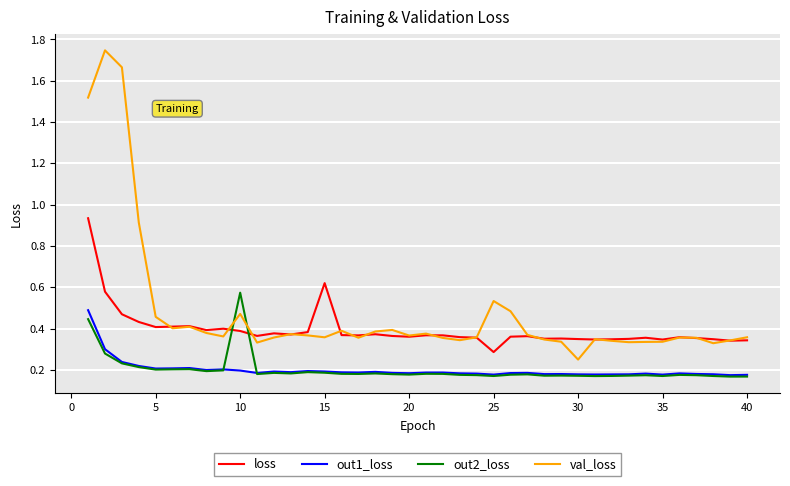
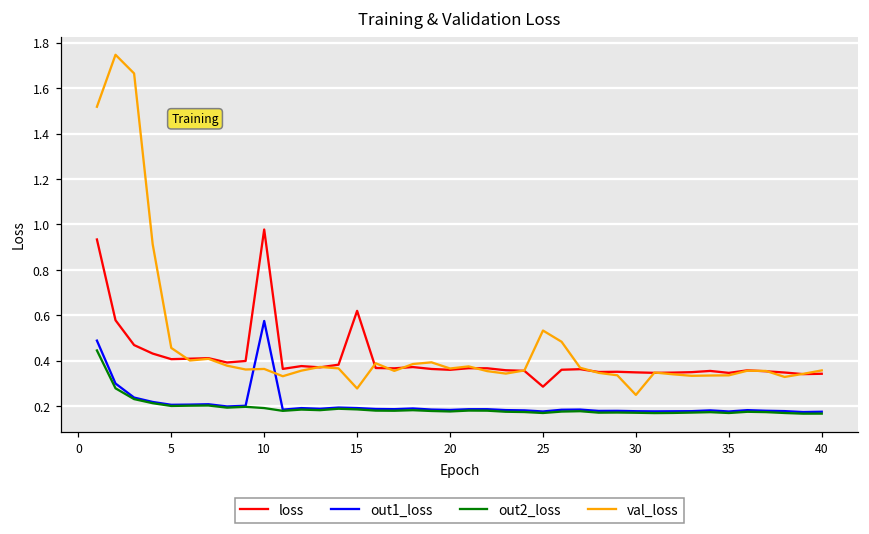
loss, 10: 0.39 -> 0.98
out1_loss, 10: 0.20 -> 0.58
out2_loss, 10: 0.57 -> 0.19
val_loss, 10: 0.47 -> 0.36
val_loss, 15: 0.36 -> 0.28
